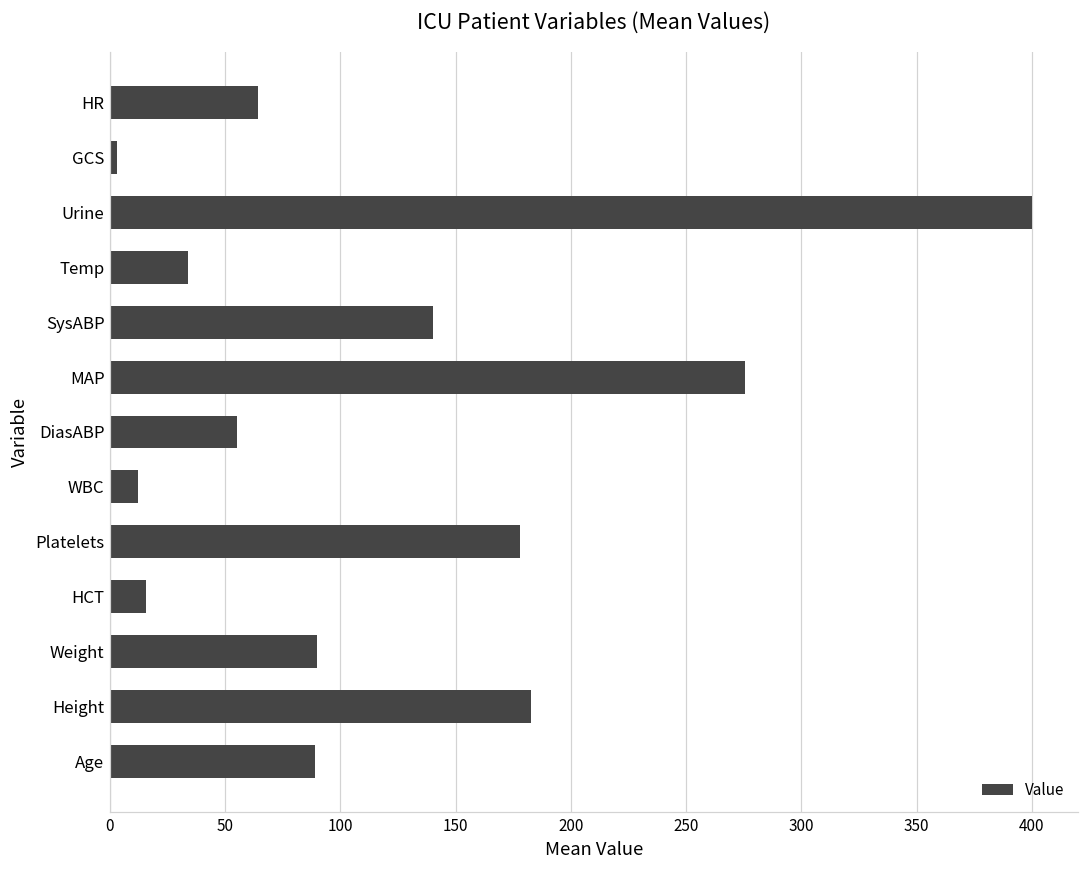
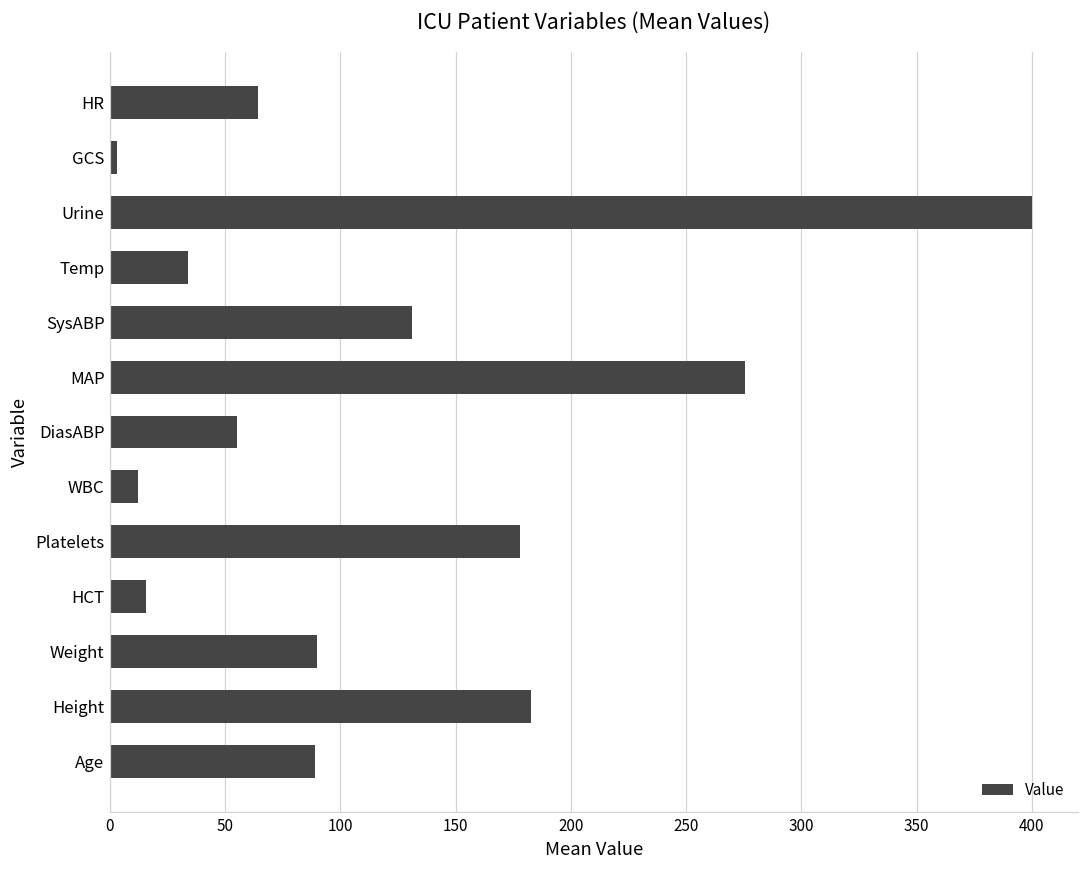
SysABP: 140 -> 131
